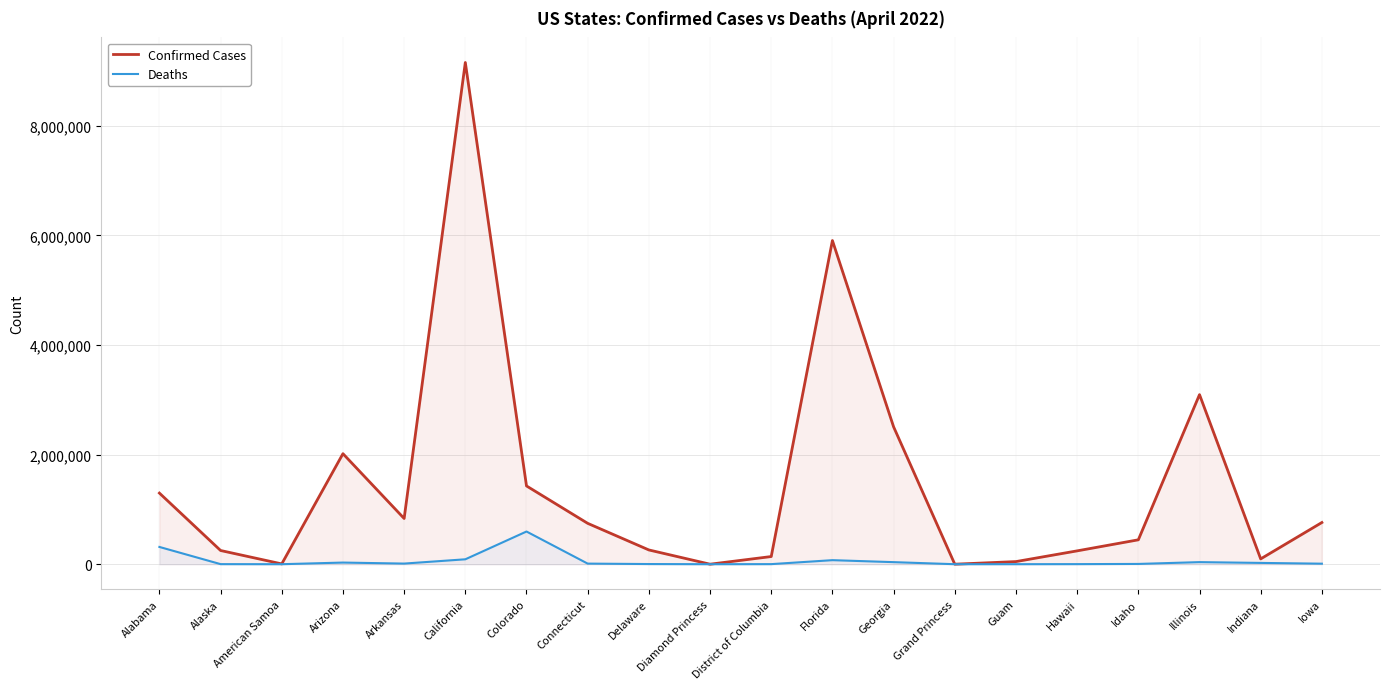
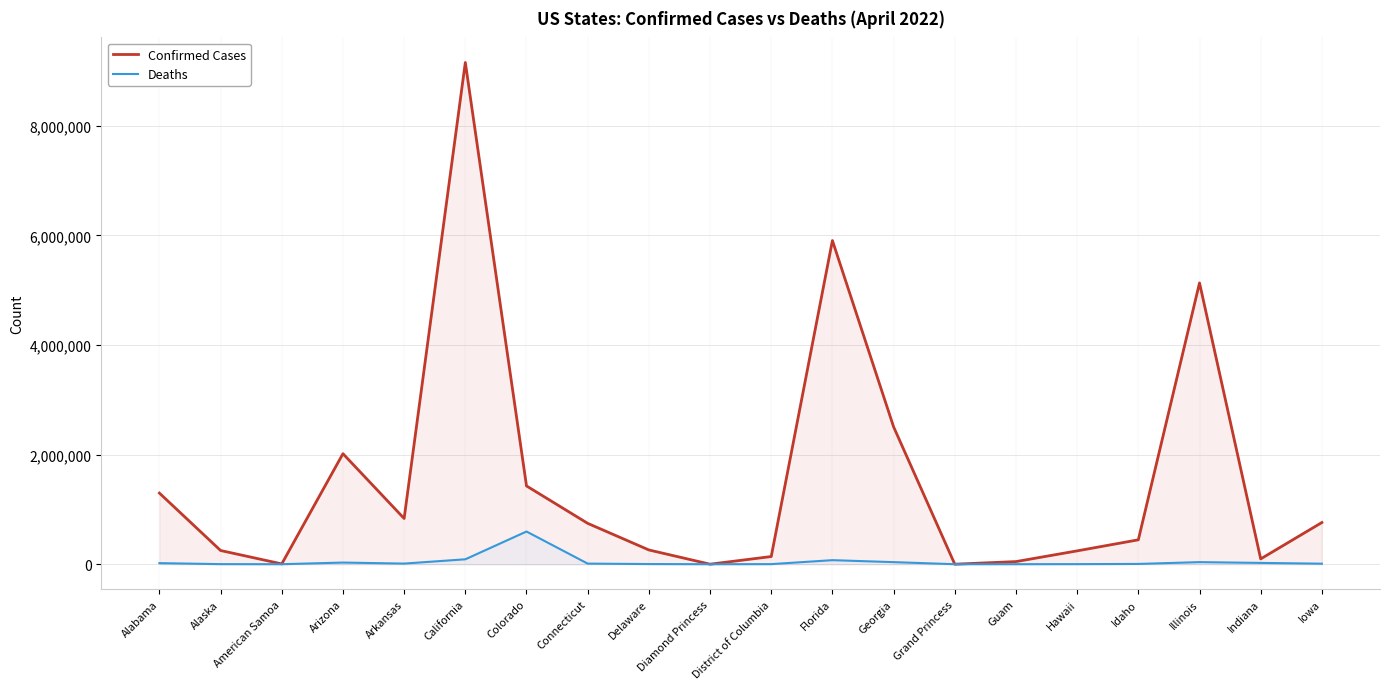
Deaths, Alabama: 300,000 -> 0
Confirmed Cases, Illinois: 3,100,000 -> 5,100,000
